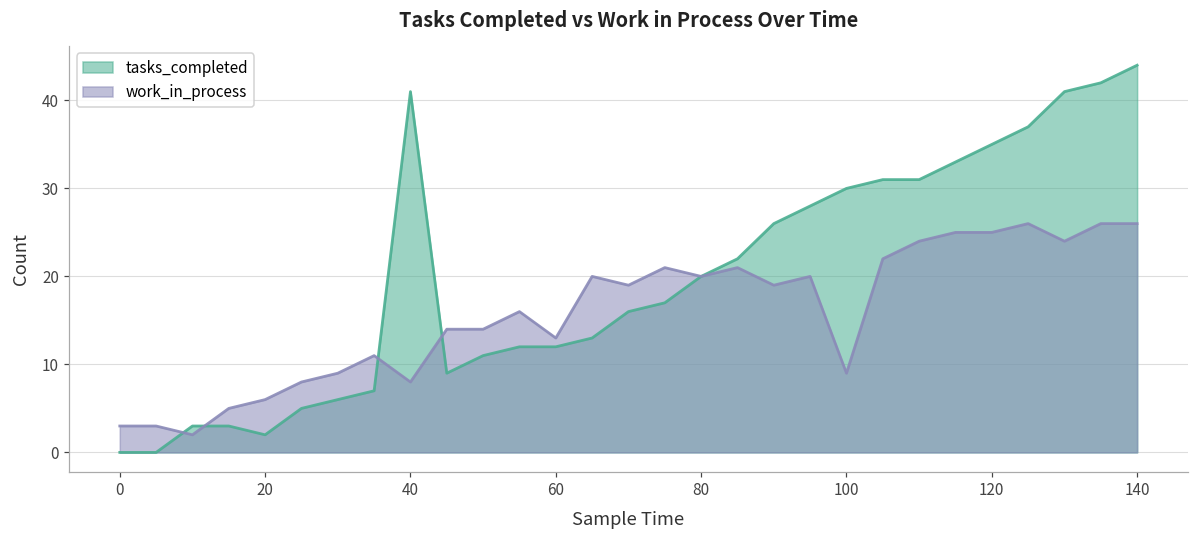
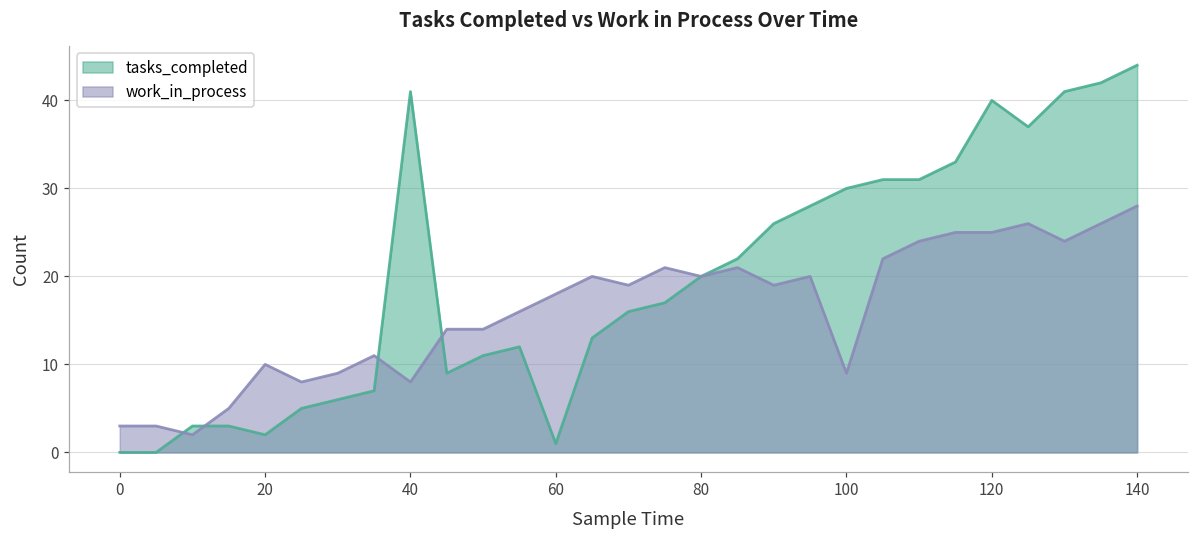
work_in_process, 20: 6 -> 10
tasks_completed, 60: 12 -> 1
work_in_process, 60: 13 -> 18
tasks_completed, 120: 35 -> 40
work_in_process, 140: 26 -> 28
